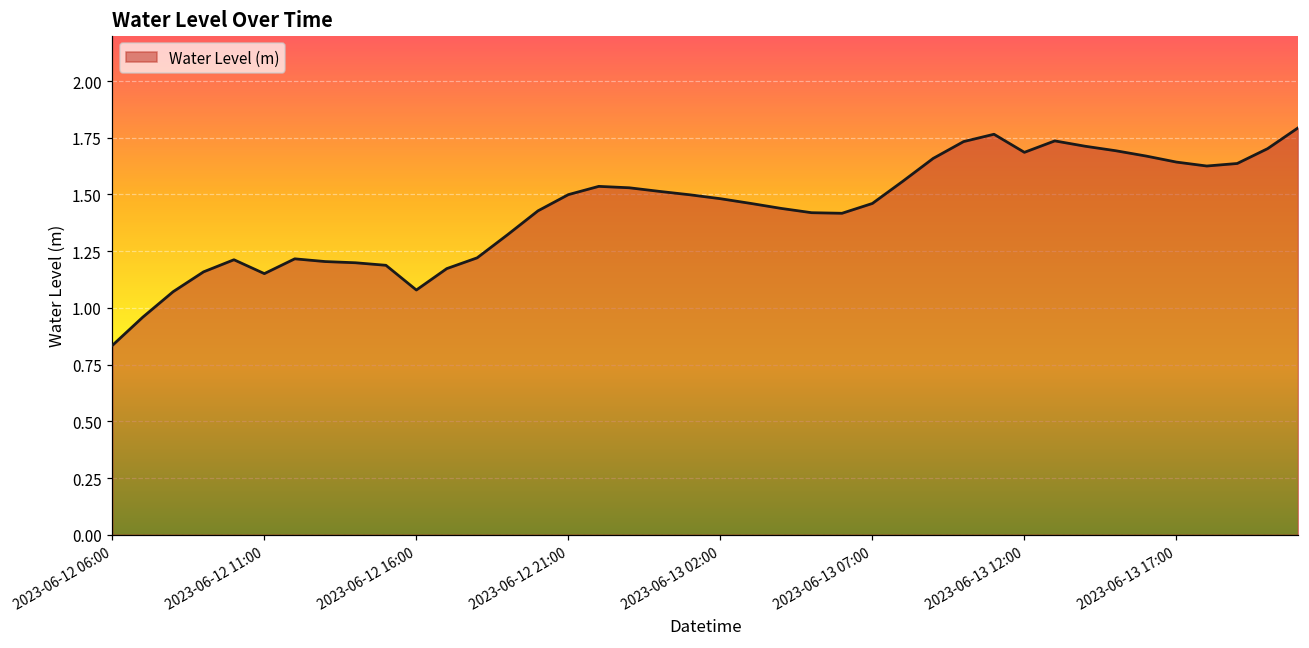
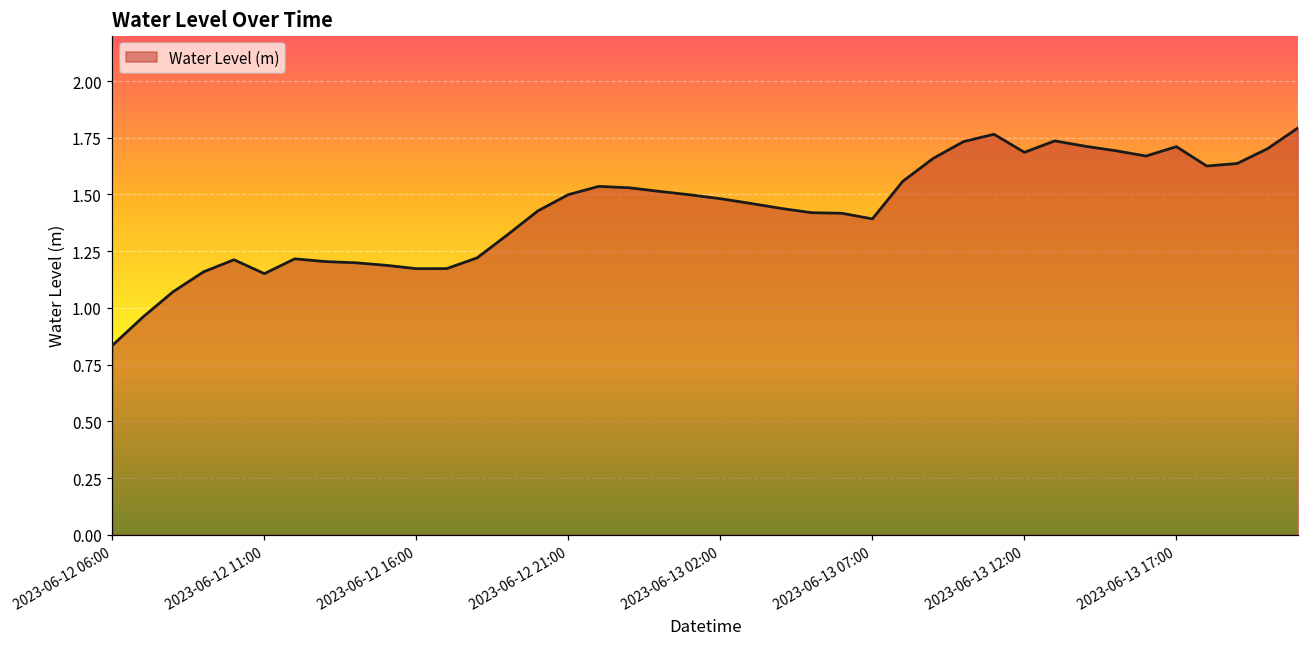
2023-06-12 16:00: 1.08 -> 1.17
2023-06-13 07:00: 1.46 -> 1.39
2023-06-13 17:00: 1.64 -> 1.71
